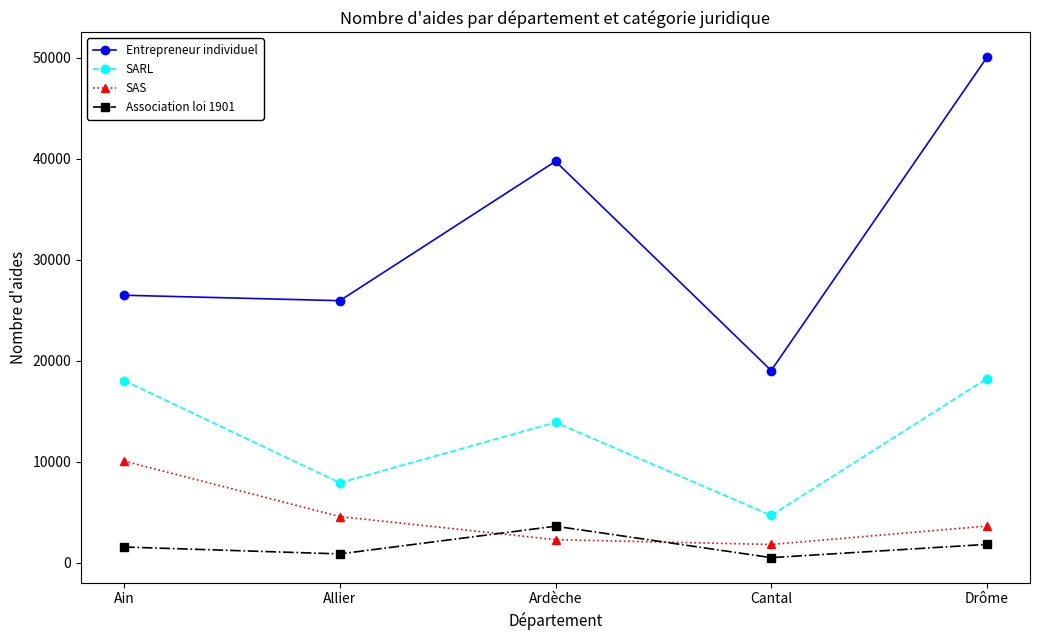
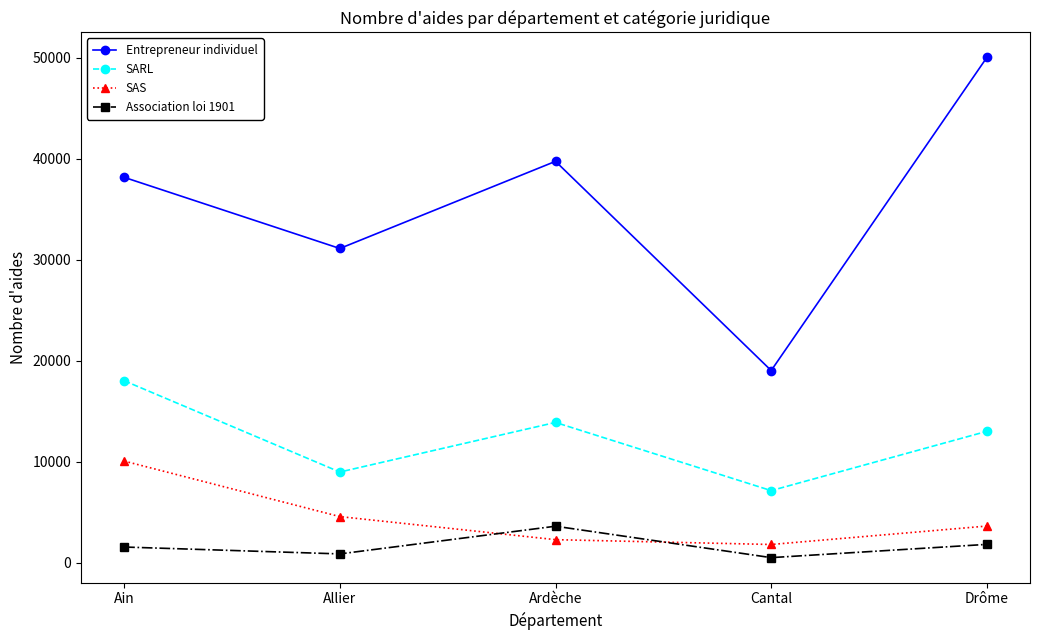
Entrepreneur individuel, Ain: 26500 -> 38200
Entrepreneur individuel, Allier: 25900 -> 31100
SARL, Allier: 7900 -> 9000
SARL, Cantal: 4700 -> 7100
SARL, Drôme: 18200 -> 13000
